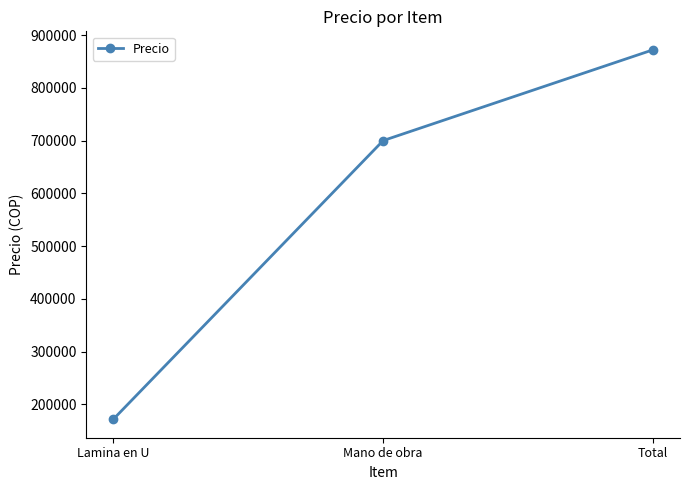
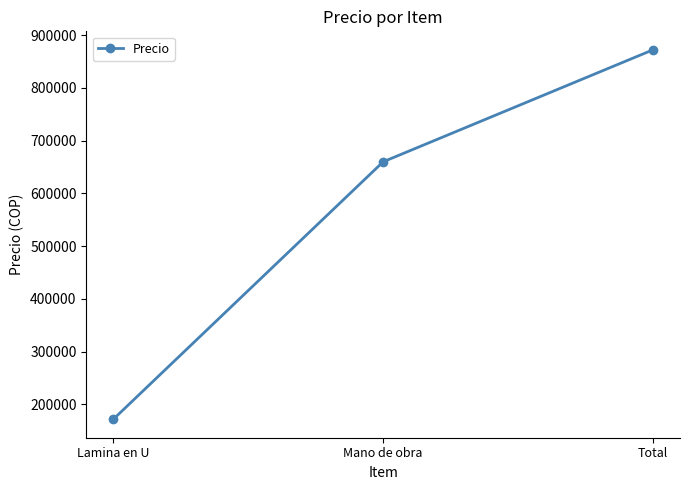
Mano de obra: 700000 -> 660000
